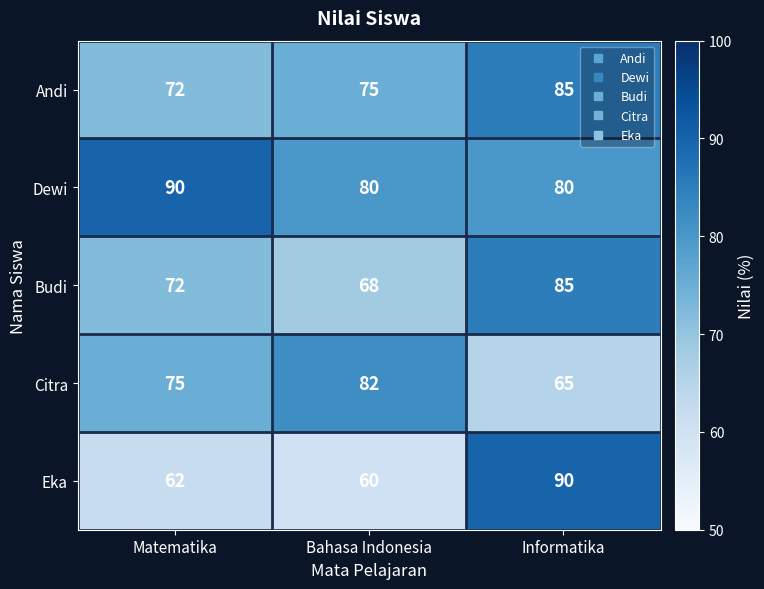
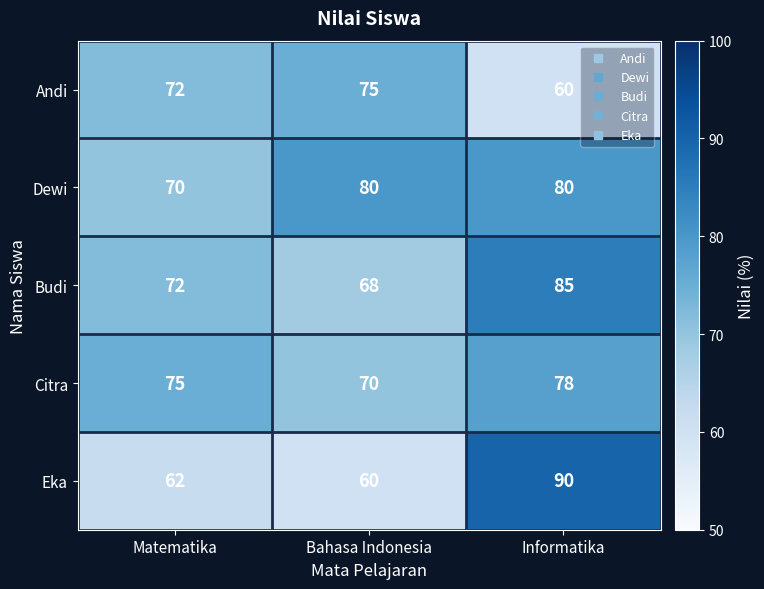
Andi, Informatika: 85 -> 60
Dewi, Matematika: 90 -> 70
Citra, Bahasa Indonesia: 82 -> 70
Citra, Informatika: 65 -> 78
